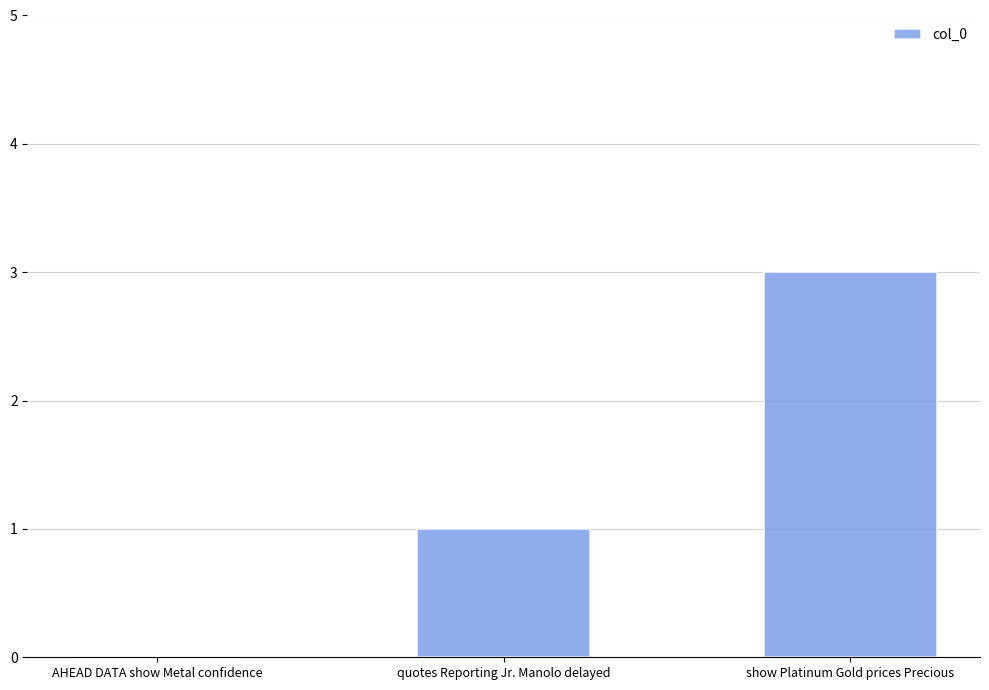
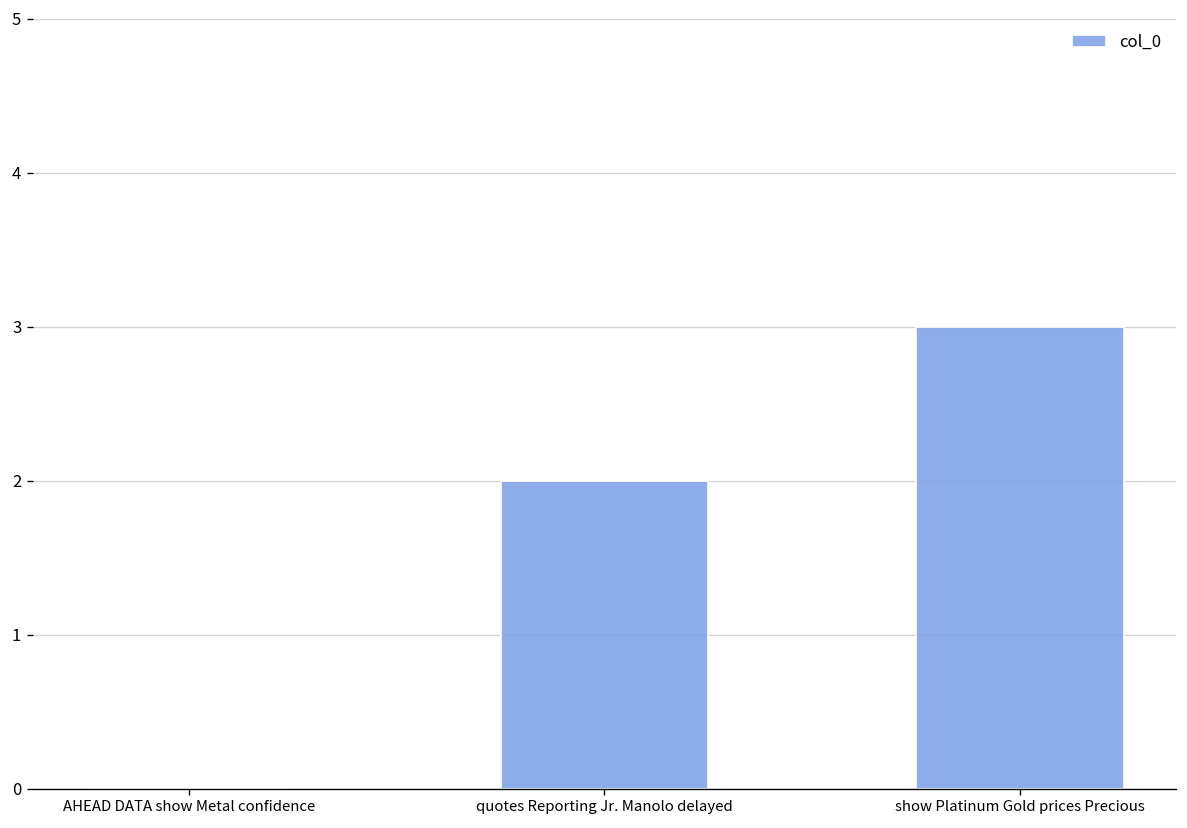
quotes Reporting Jr. Manolo delayed: 1 -> 2
